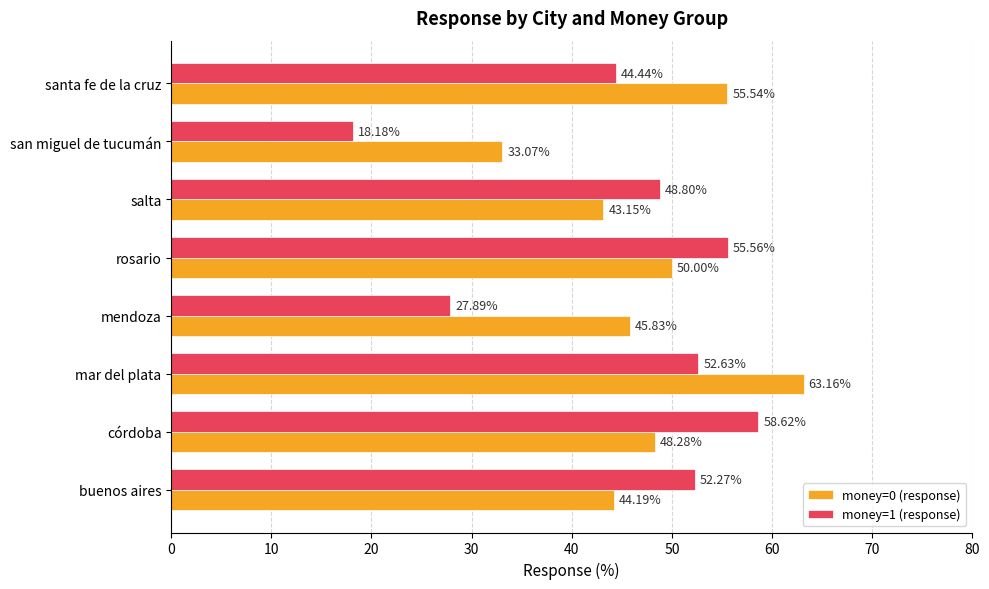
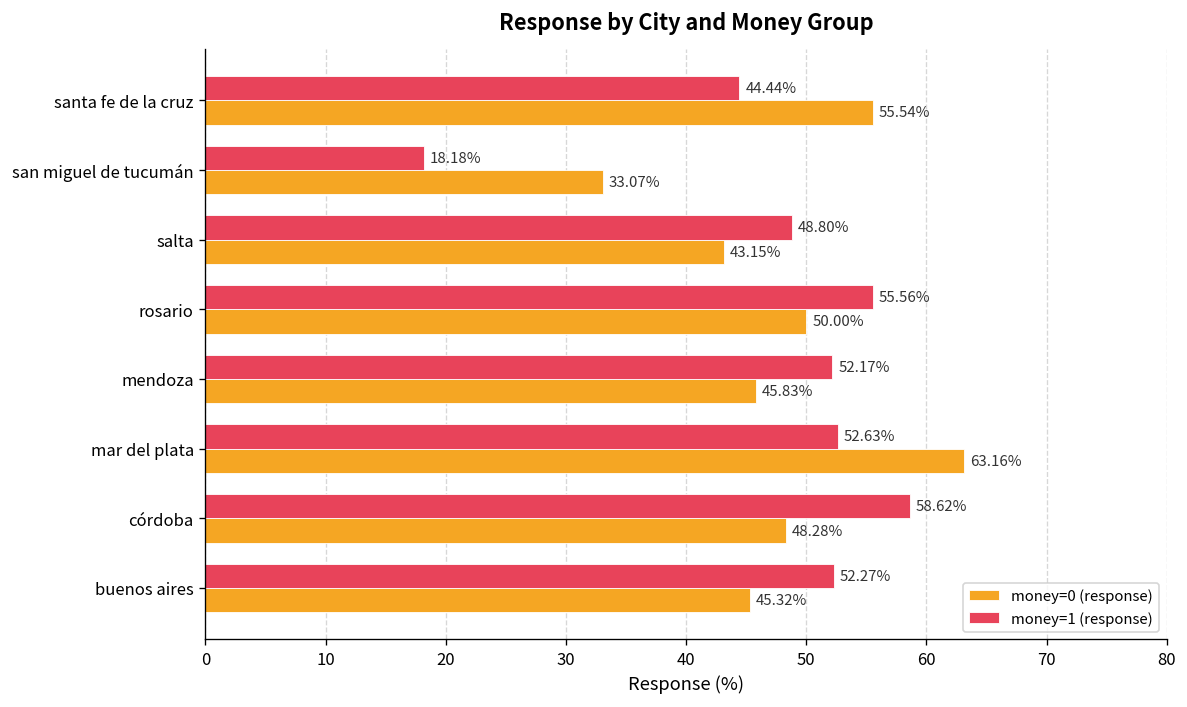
money=1 (response), mendoza: 27.89% -> 52.17%
money=0 (response), buenos aires: 44.19% -> 45.32%
